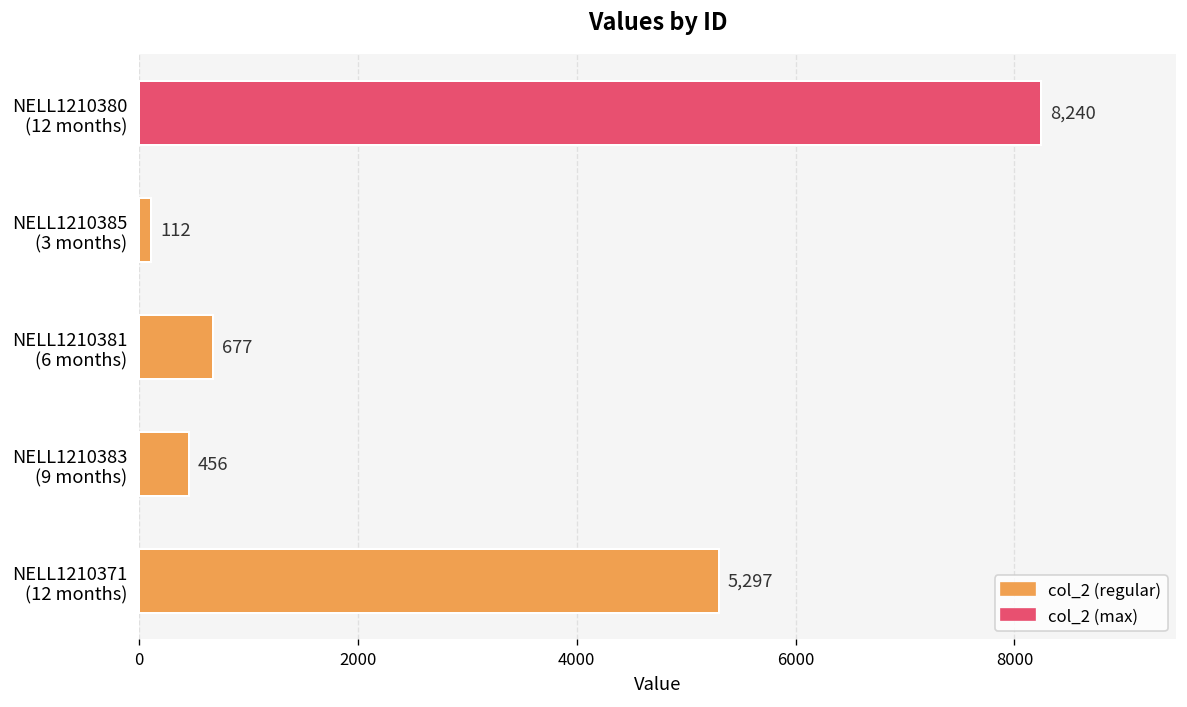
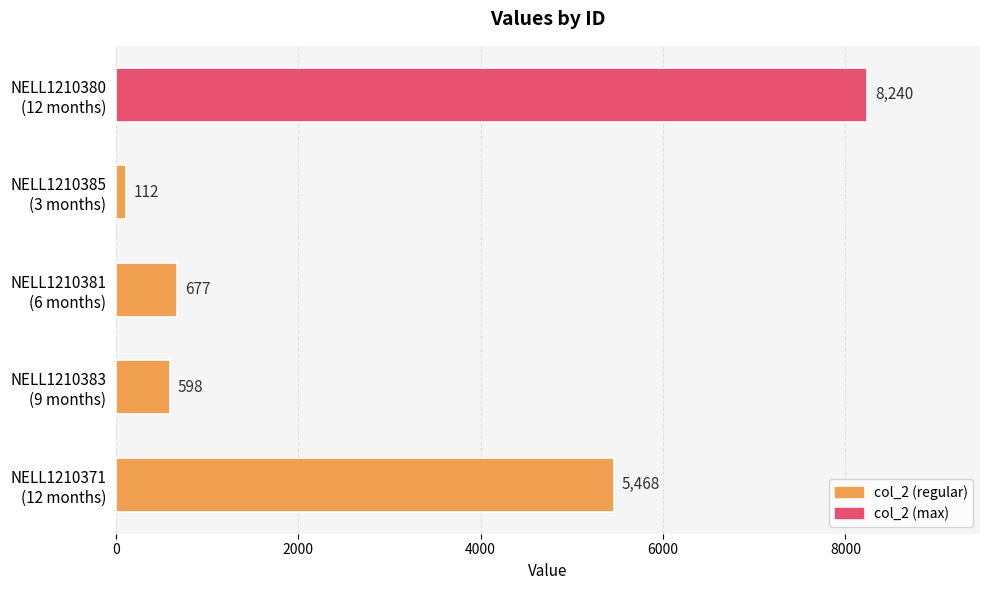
NELL1210383 (9 months): 456 -> 598
NELL1210371 (12 months): 5,297 -> 5,468
